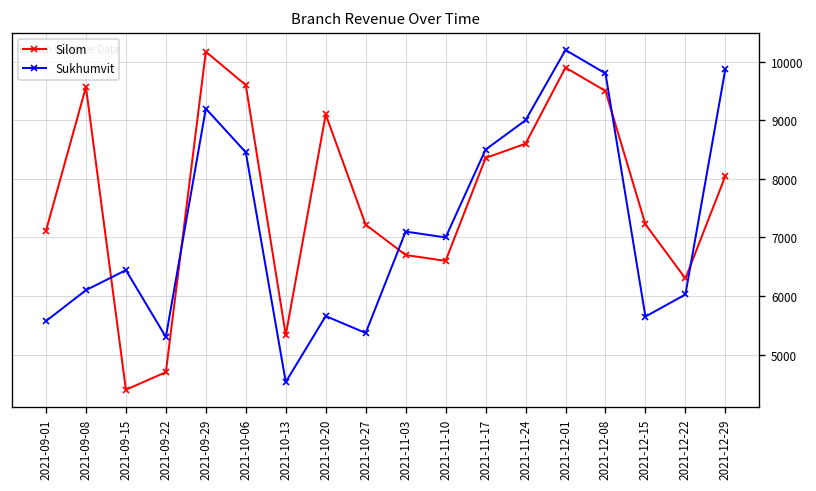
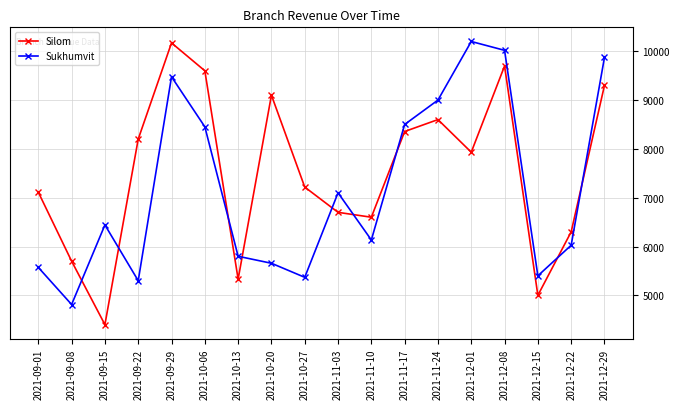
Silom, 2021-09-08: 9600 -> 5700
Sukhumvit, 2021-09-08: 6100 -> 4800
Silom, 2021-09-22: 4700 -> 8200
Sukhumvit, 2021-09-29: 9200 -> 9500
Sukhumvit, 2021-10-13: 4500 -> 5800
Sukhumvit, 2021-11-10: 7000 -> 6100
Silom, 2021-12-01: 9900 -> 7900
Silom, 2021-12-08: 9500 -> 9700
Sukhumvit, 2021-12-08: 9800 -> 10000
Silom, 2021-12-15: 7200 -> 5000
Sukhumvit, 2021-12-15: 5600 -> 5400
Silom, 2021-12-29: 8000 -> 9300
